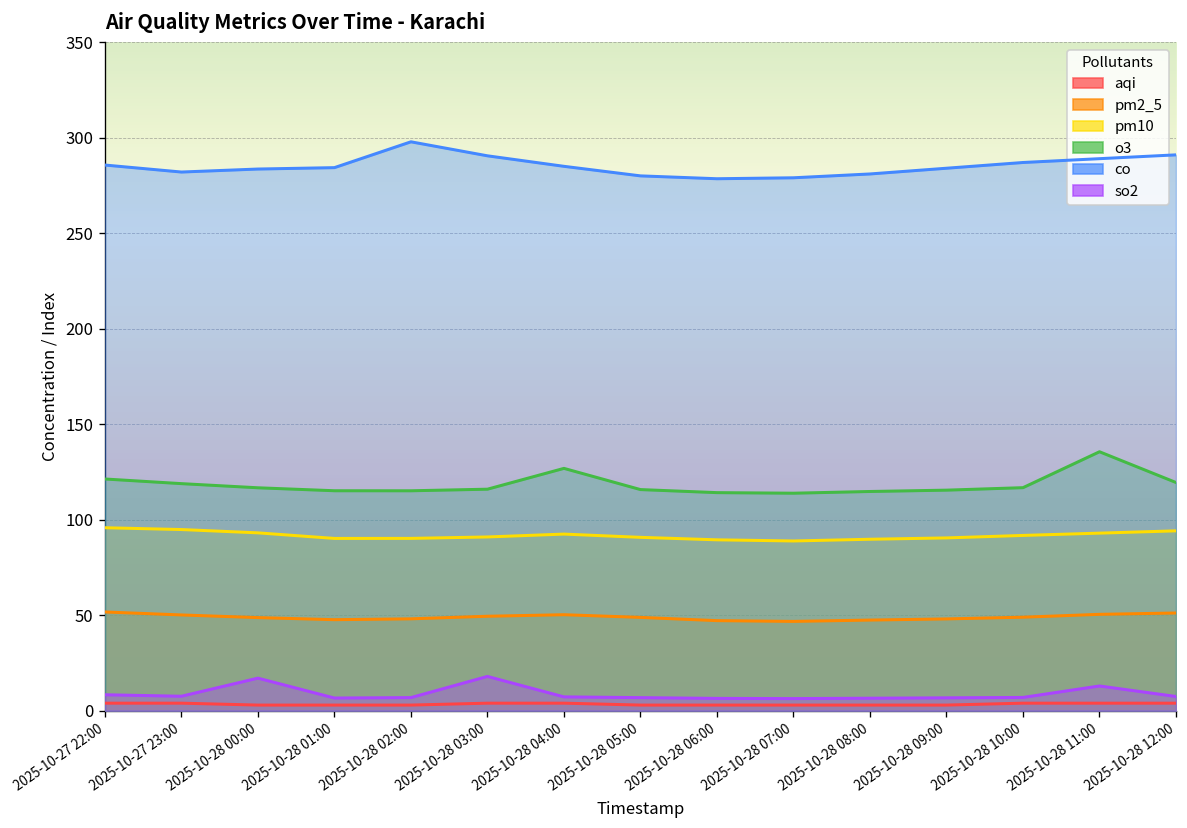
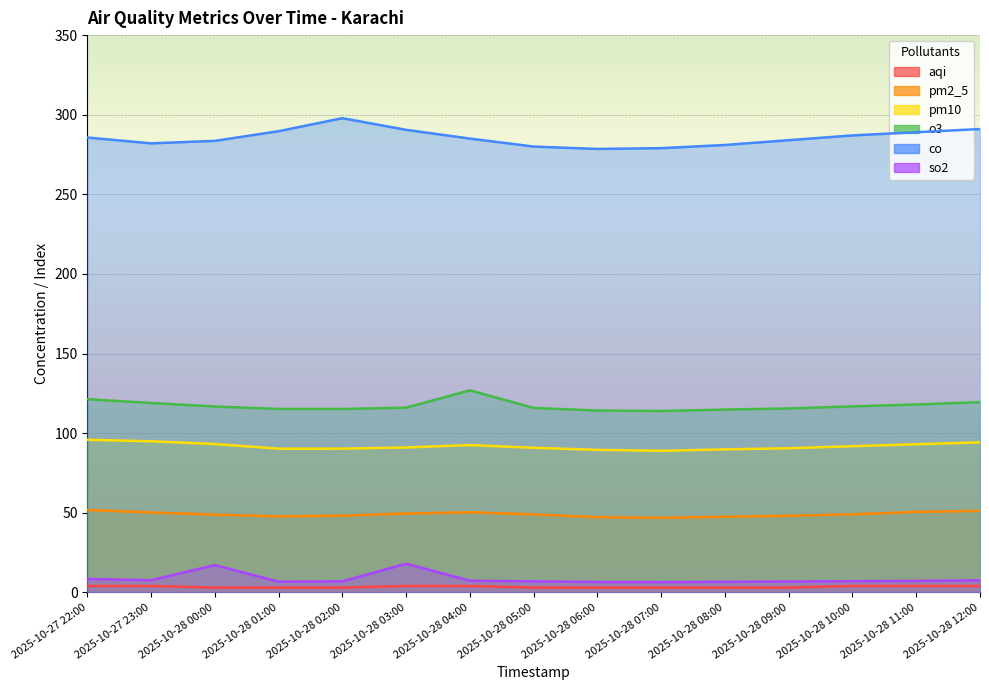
co, 2025-10-28 01:00: 284 -> 290
o3, 2025-10-28 11:00: 136 -> 118
so2, 2025-10-28 11:00: 13 -> 7
